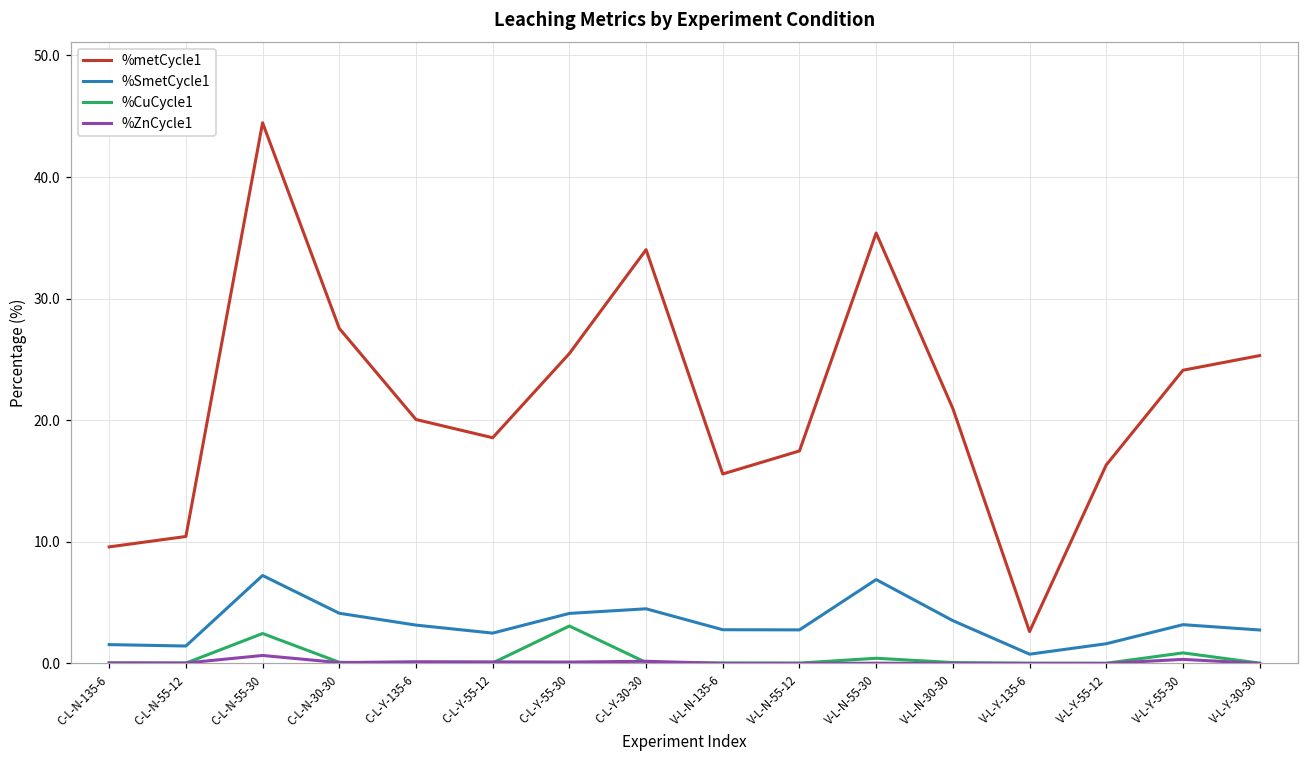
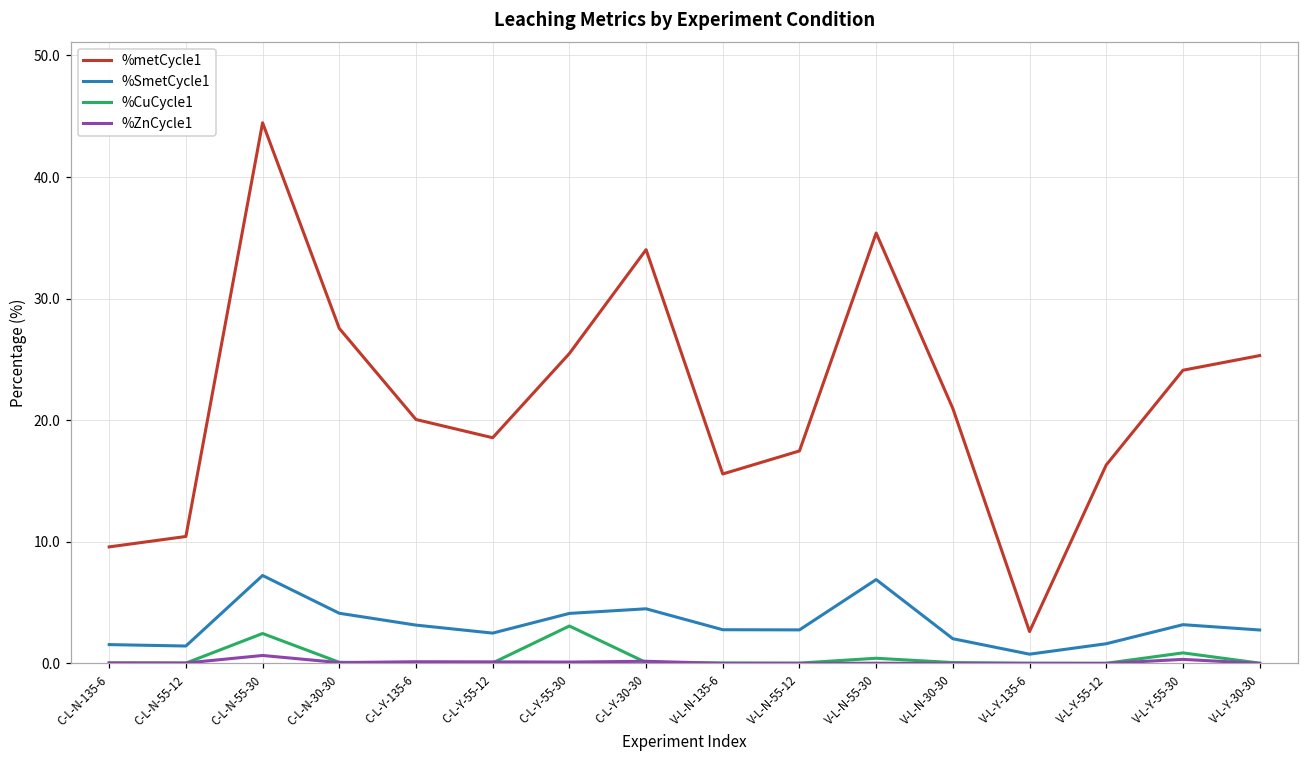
%SmetCycle1, V-L-N-30-30: 3.5 -> 2.0
